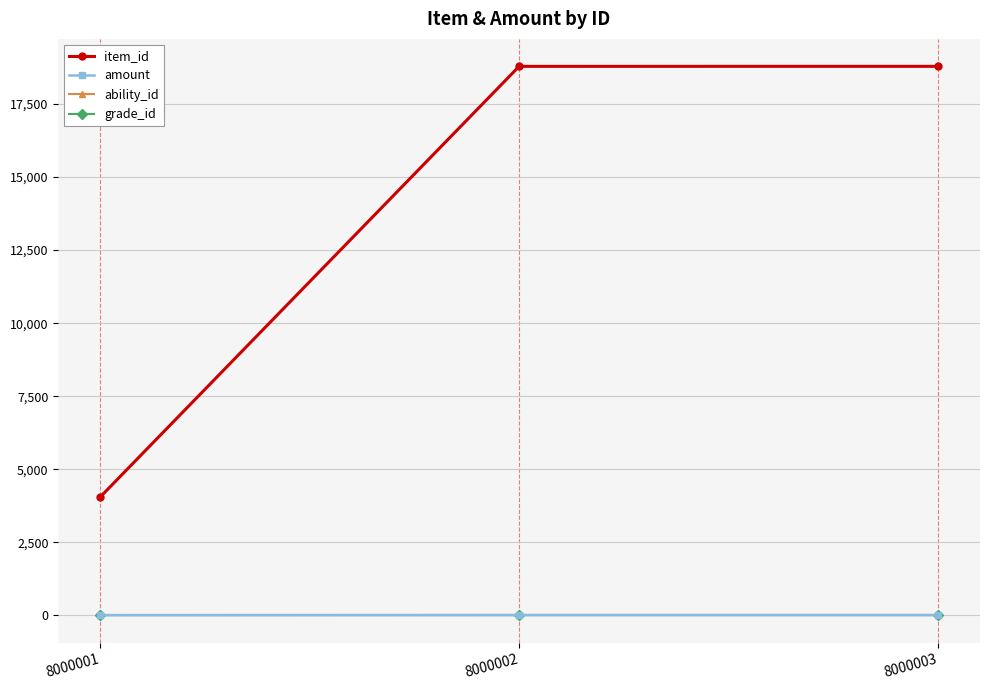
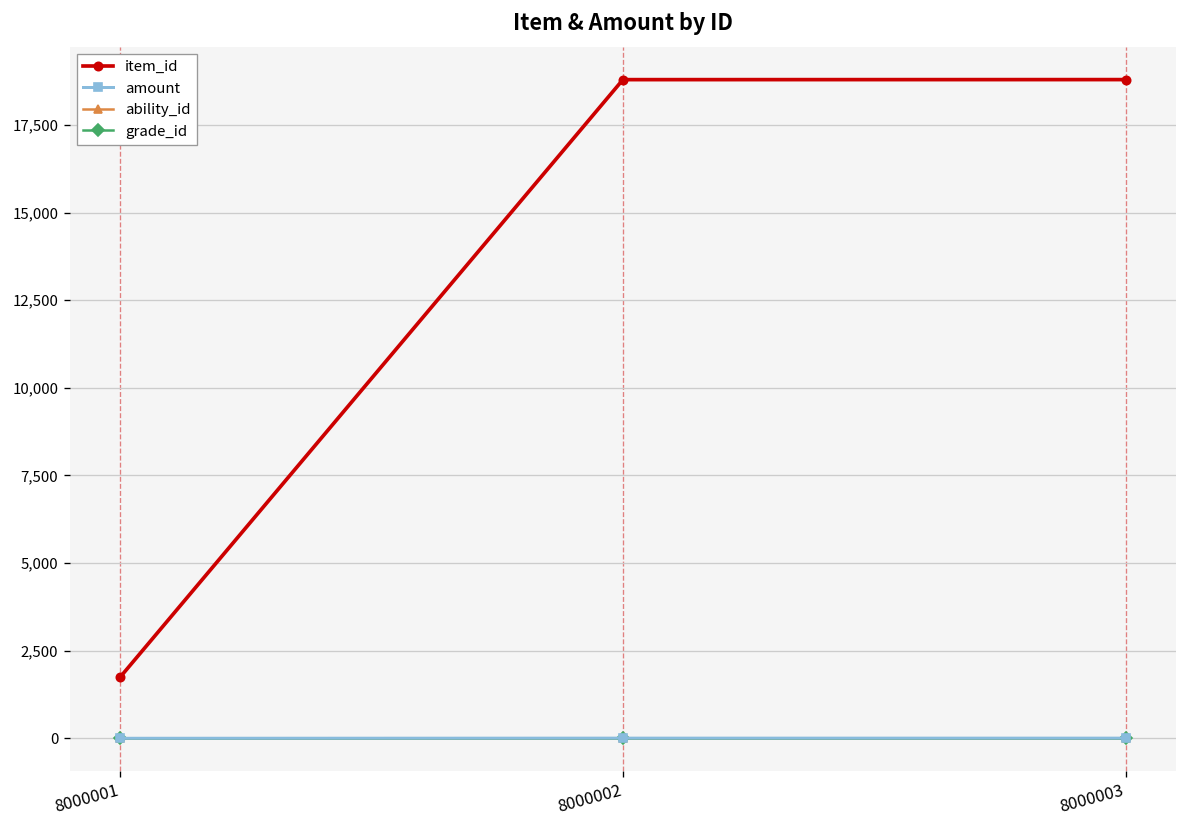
item_id, 8000001: 4,000 -> 1,700
